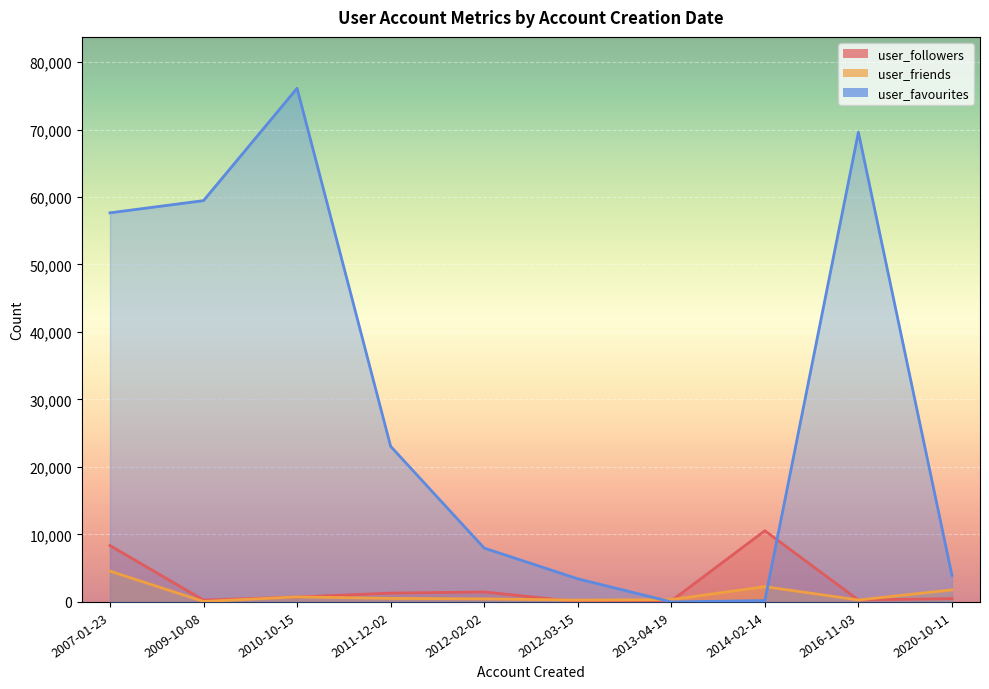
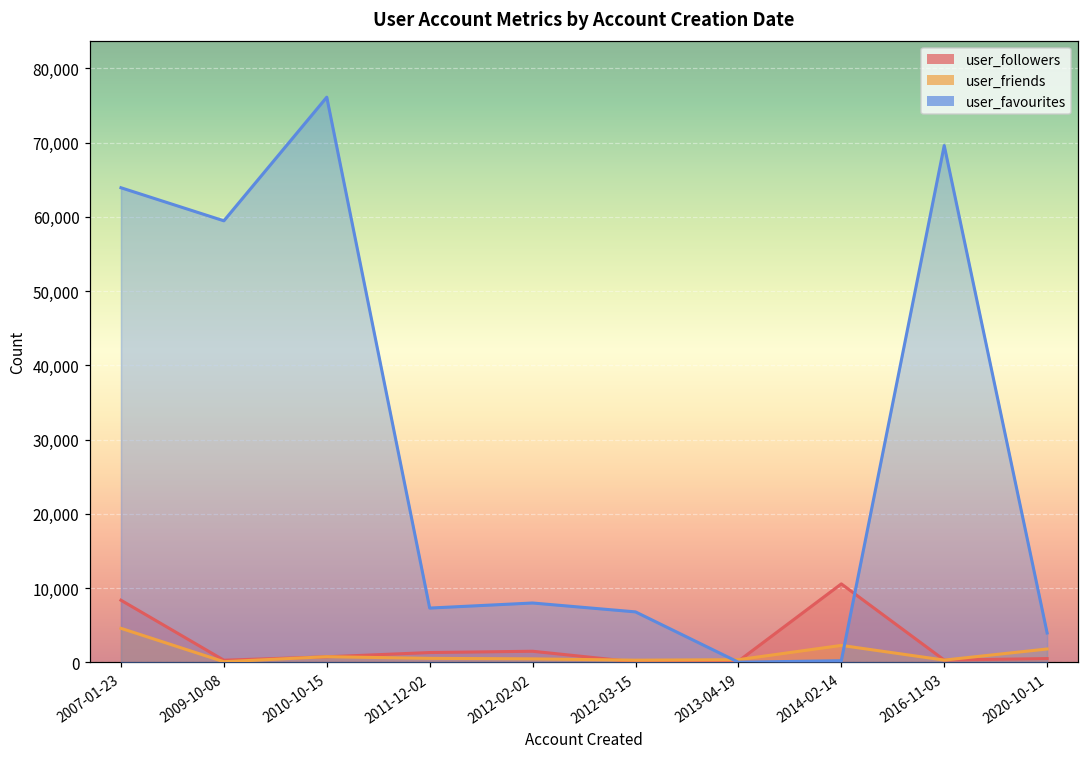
user_favourites, 2007-01-23: 58,000 -> 64,000
user_favourites, 2011-12-02: 23,000 -> 7,000
user_favourites, 2012-03-15: 3,000 -> 7,000
